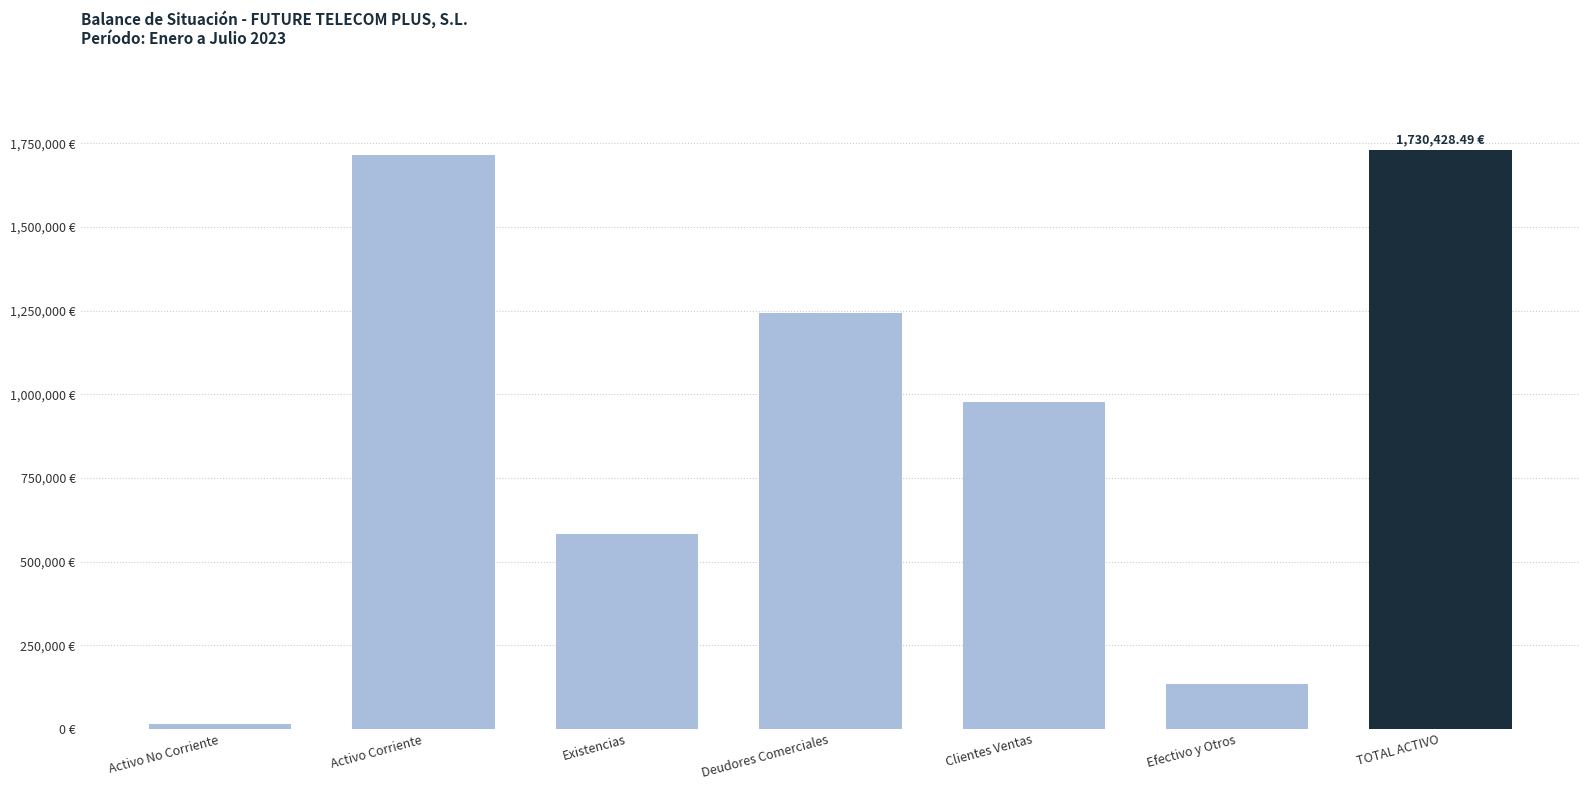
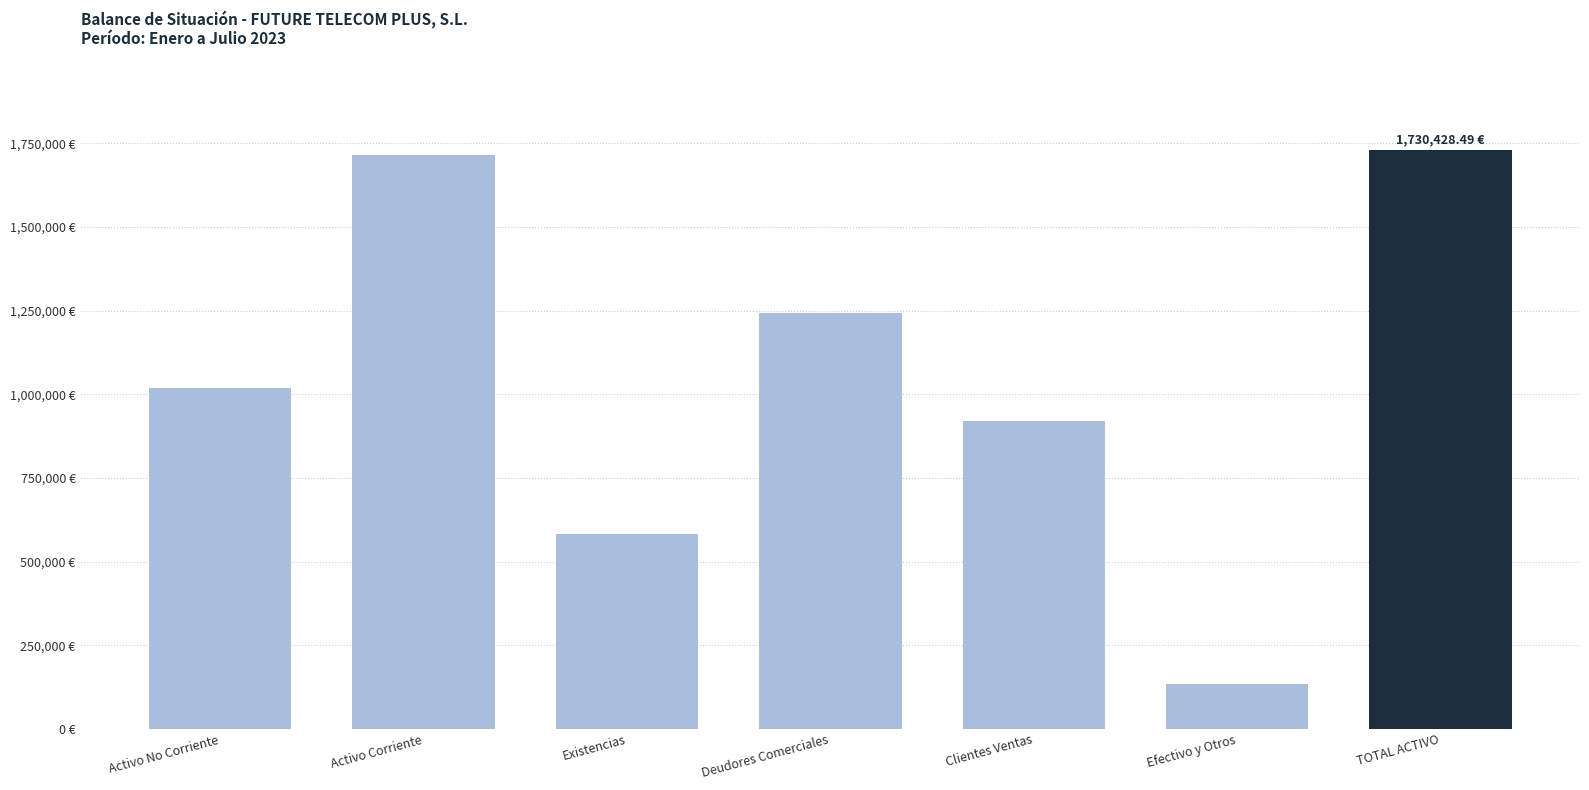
Activo No Corriente: 20,000 € -> 1,020,000 €
Clientes Ventas: 980,000 € -> 920,000 €
